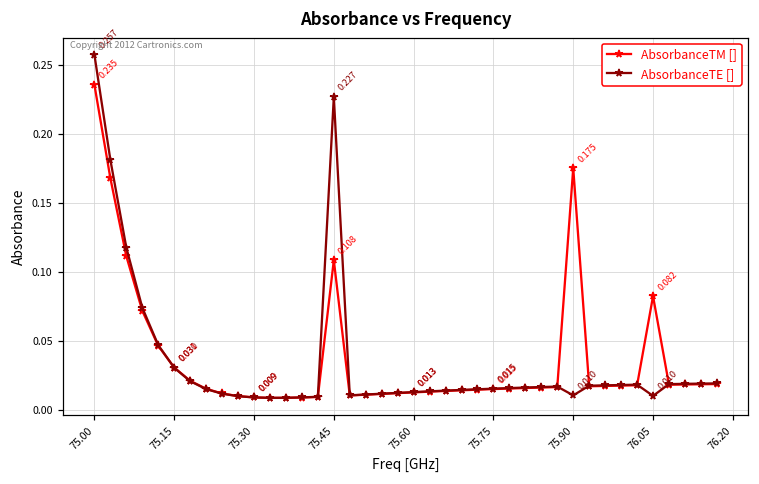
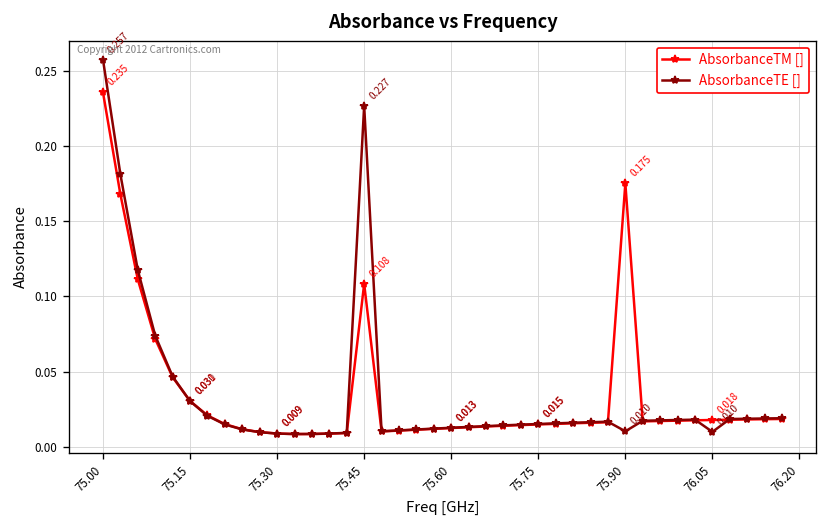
AbsorbanceTM [], 76.05: 0.082 -> 0.018
